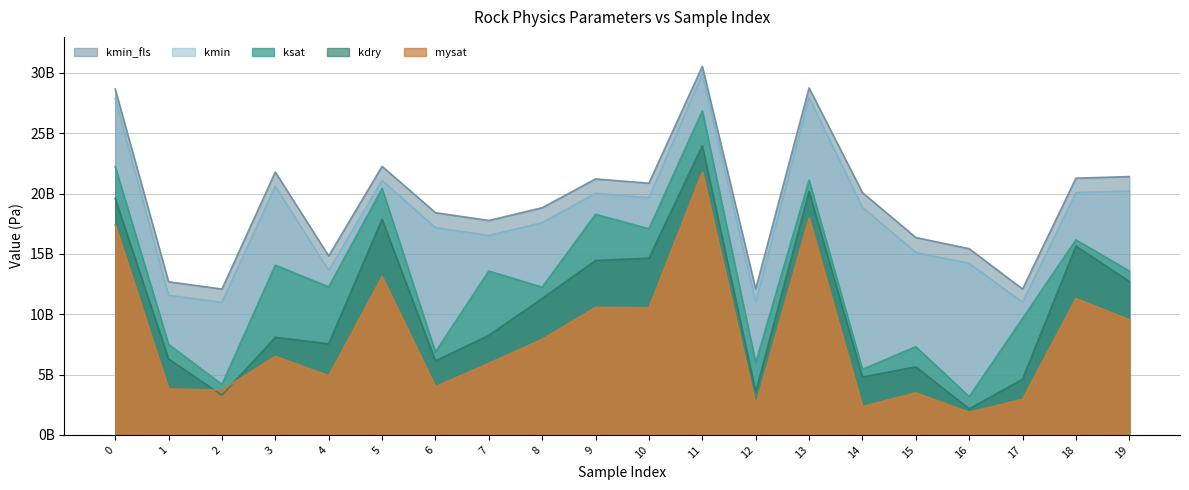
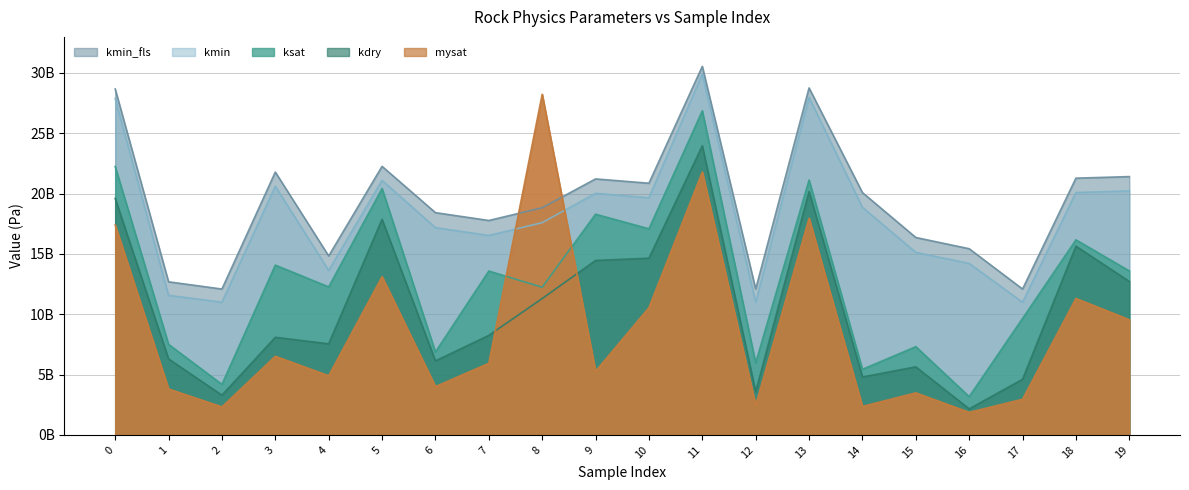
mysat, 2: 3700000000 -> 2300000000
mysat, 8: 7900000000 -> 28200000000
mysat, 9: 10600000000 -> 5300000000
